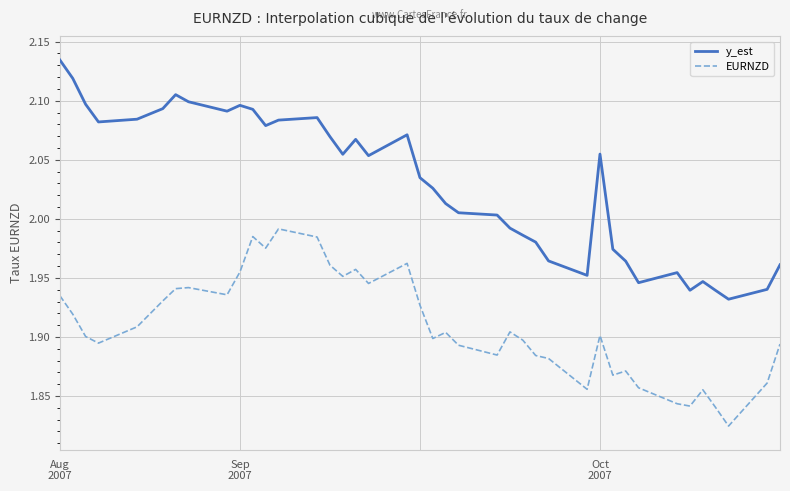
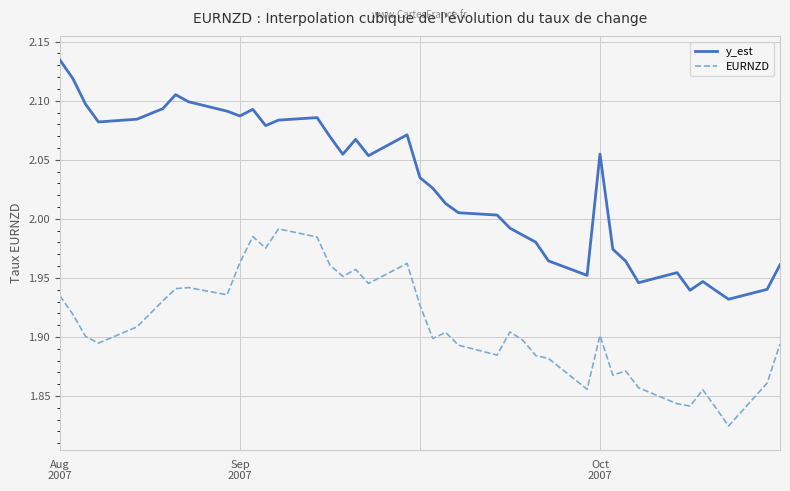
y_est, Sep 2007: 2.096 -> 2.087
EURNZD, Sep 2007: 1.955 -> 1.963
